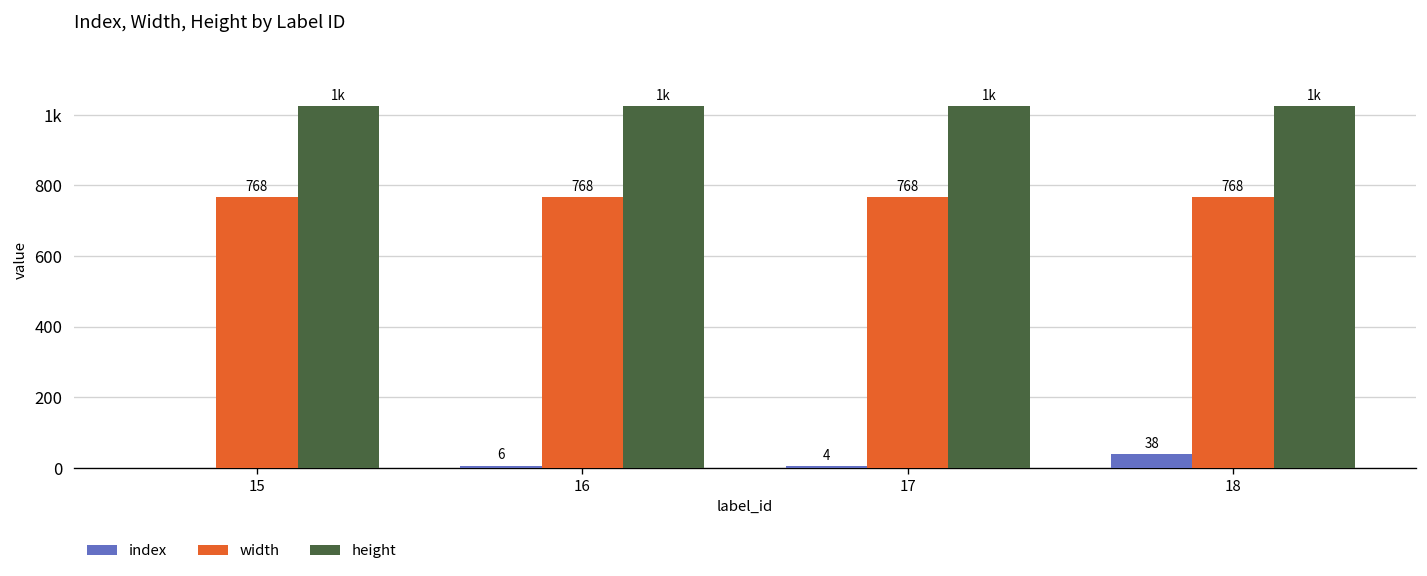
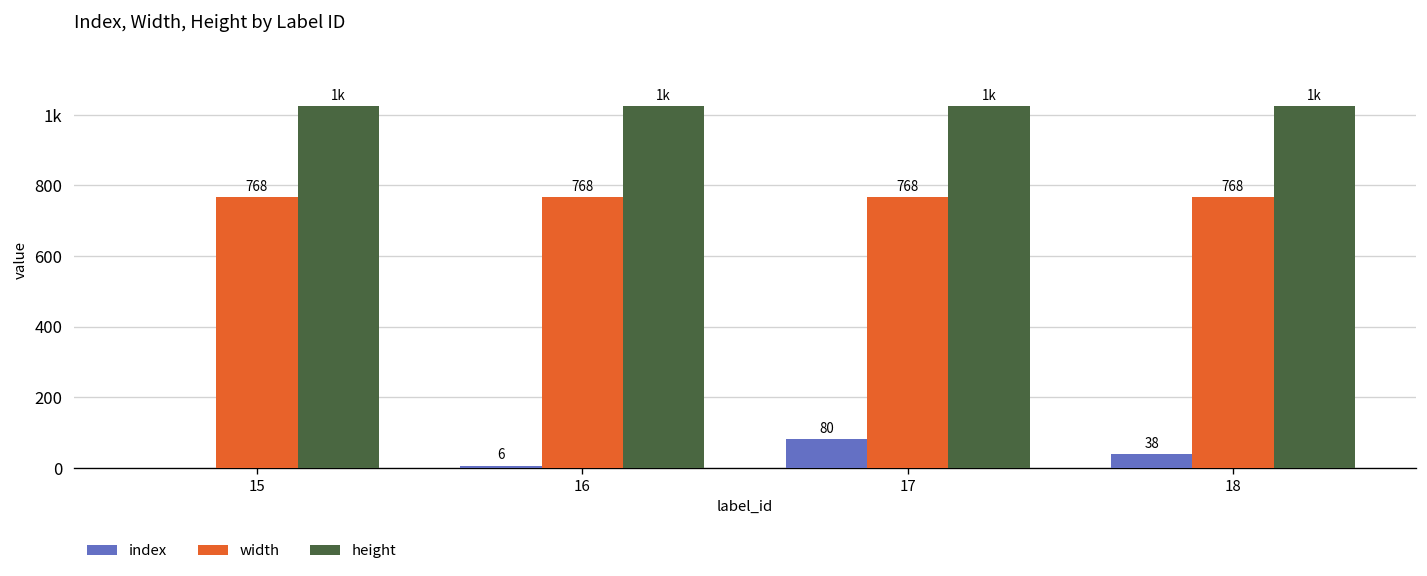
index, 17: 4 -> 80
